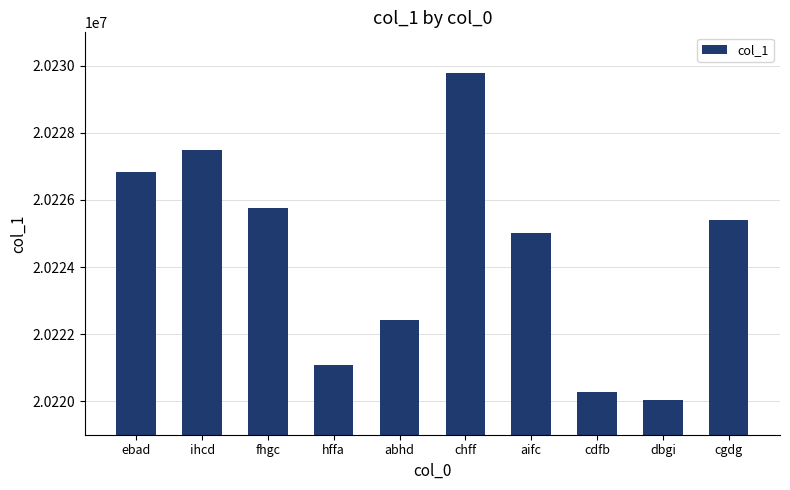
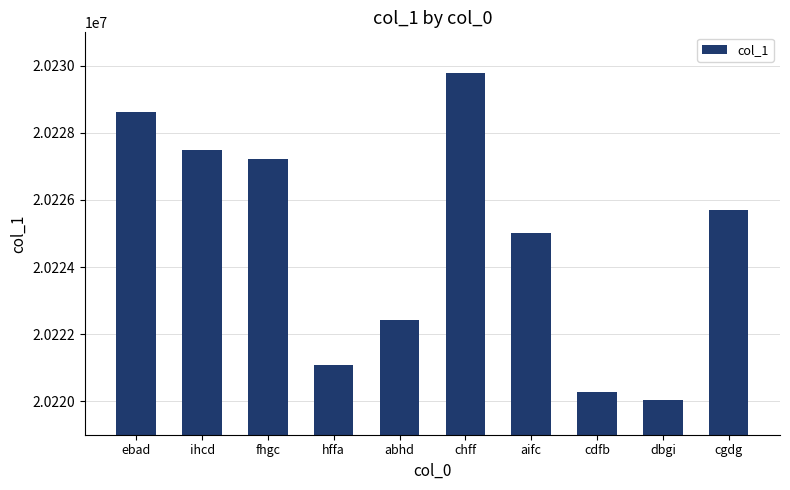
ebad: 20226800 -> 20228600
fhgc: 20225800 -> 20227200
cgdg: 20225400 -> 20225700
